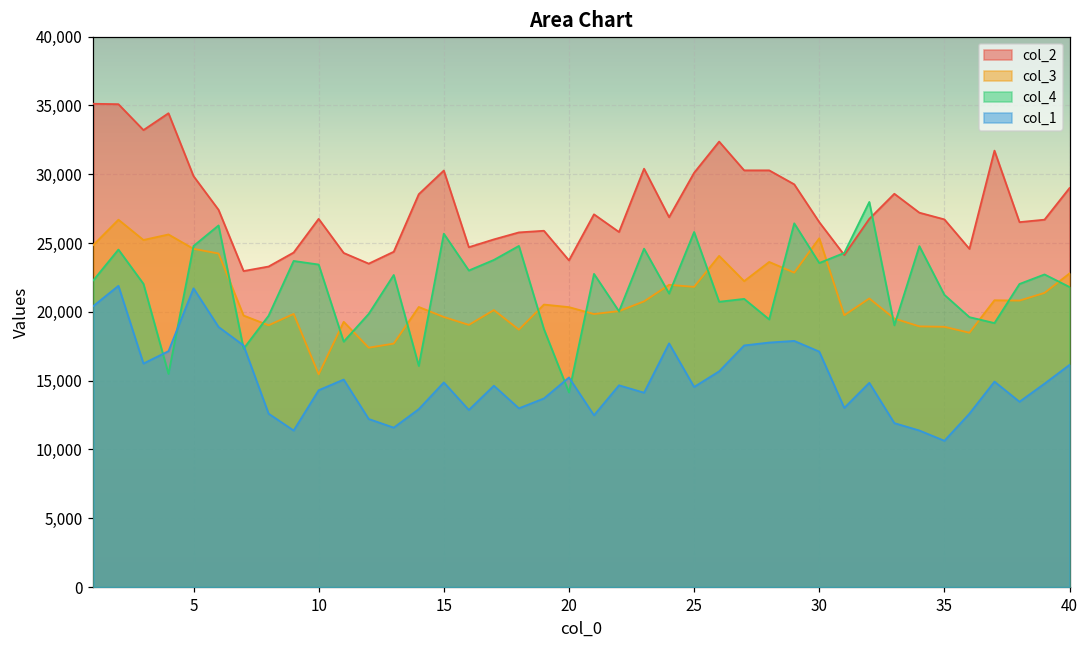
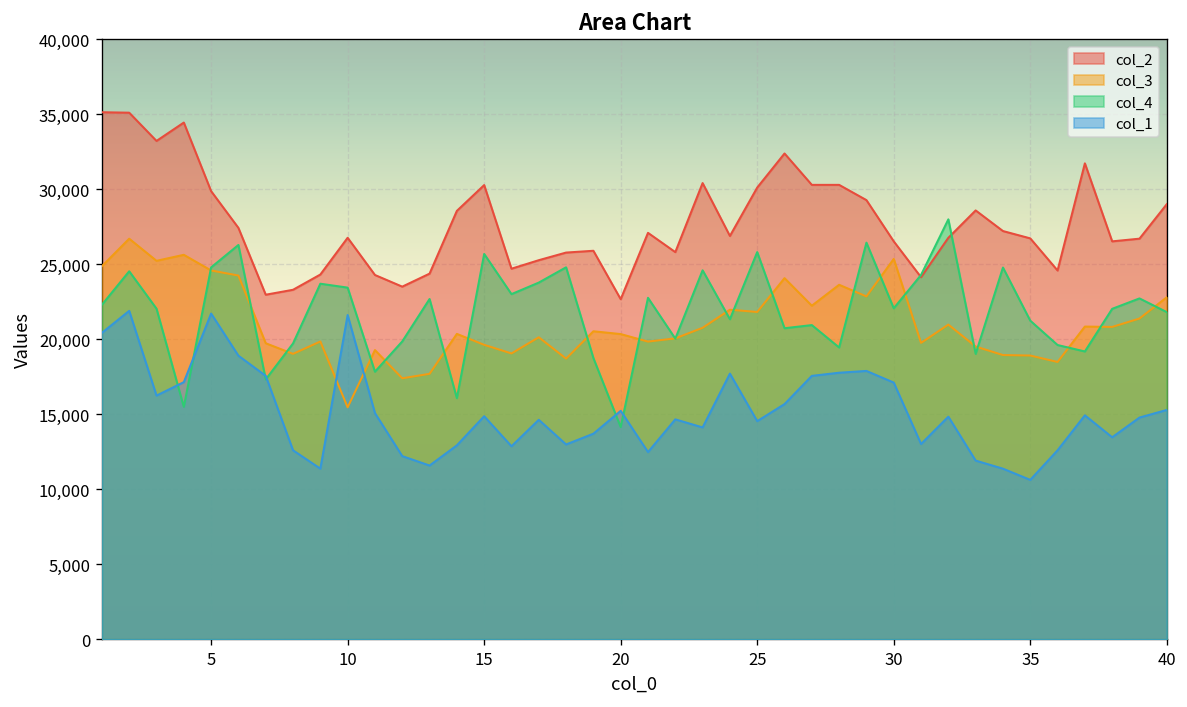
col_1, 10: 14,300 -> 21,600
col_2, 20: 23,700 -> 22,700
col_4, 30: 23,600 -> 22,100
col_1, 40: 16,100 -> 15,300
